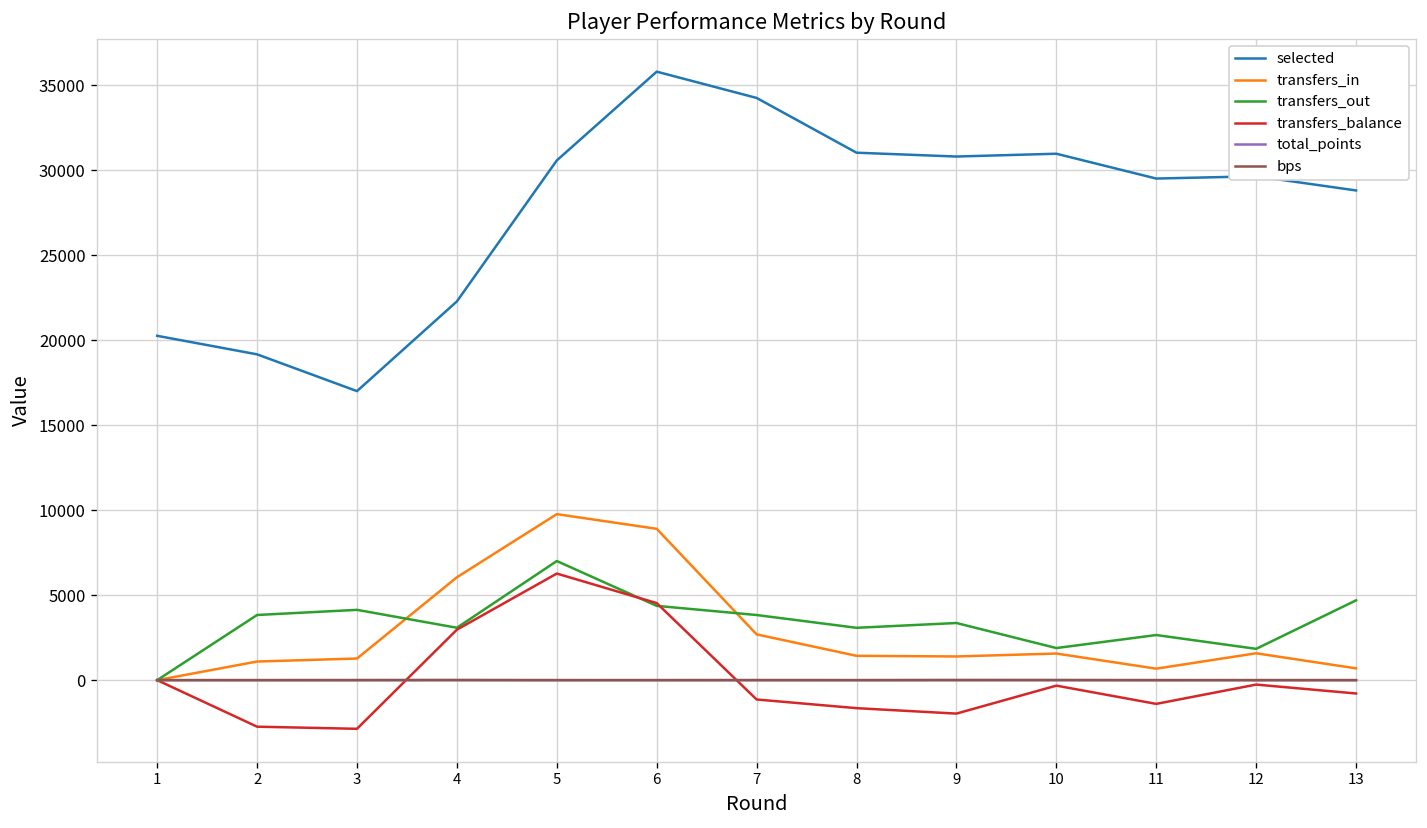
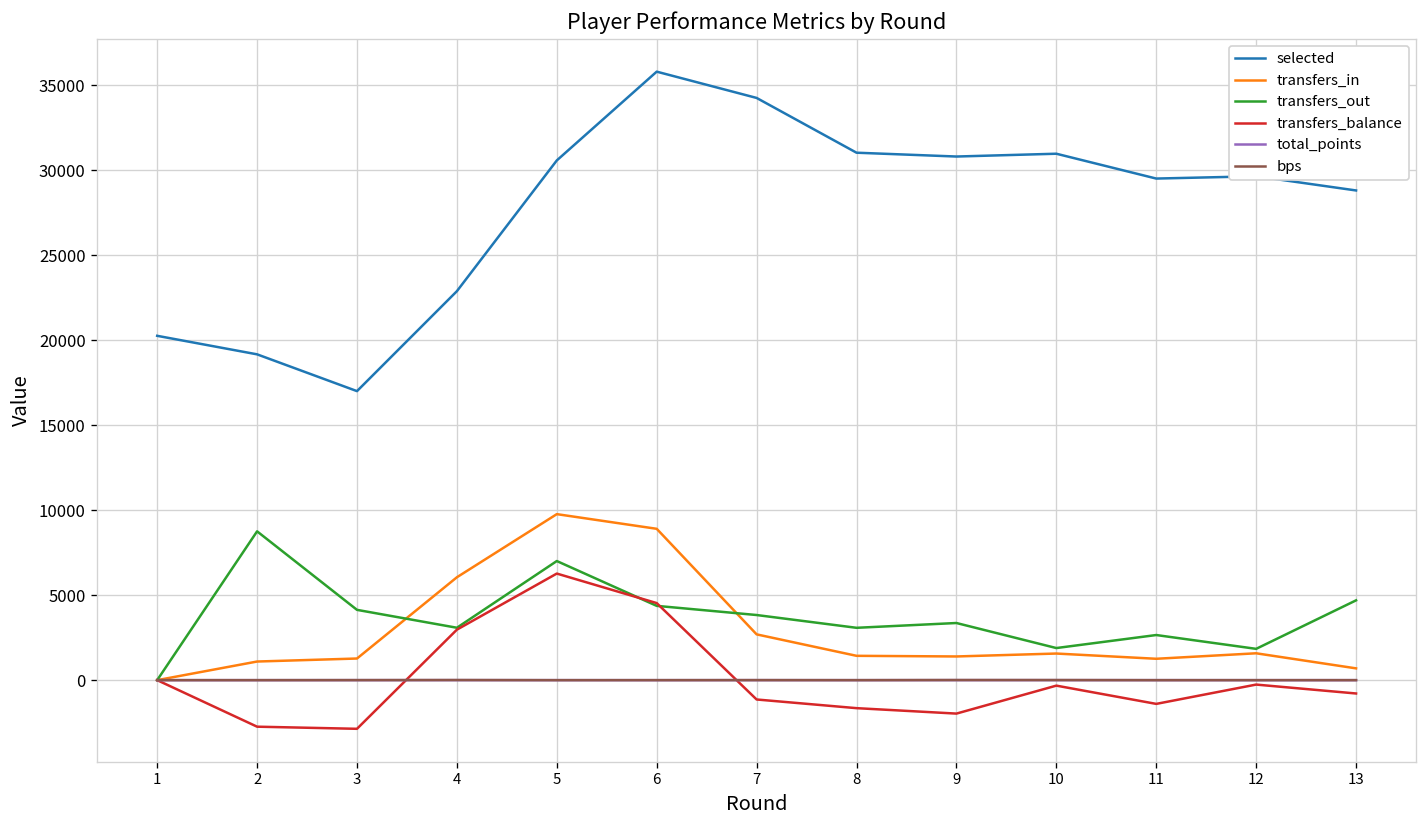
transfers_out, 2: 3800 -> 8800
selected, 4: 22300 -> 22900
transfers_in, 11: 700 -> 1300
